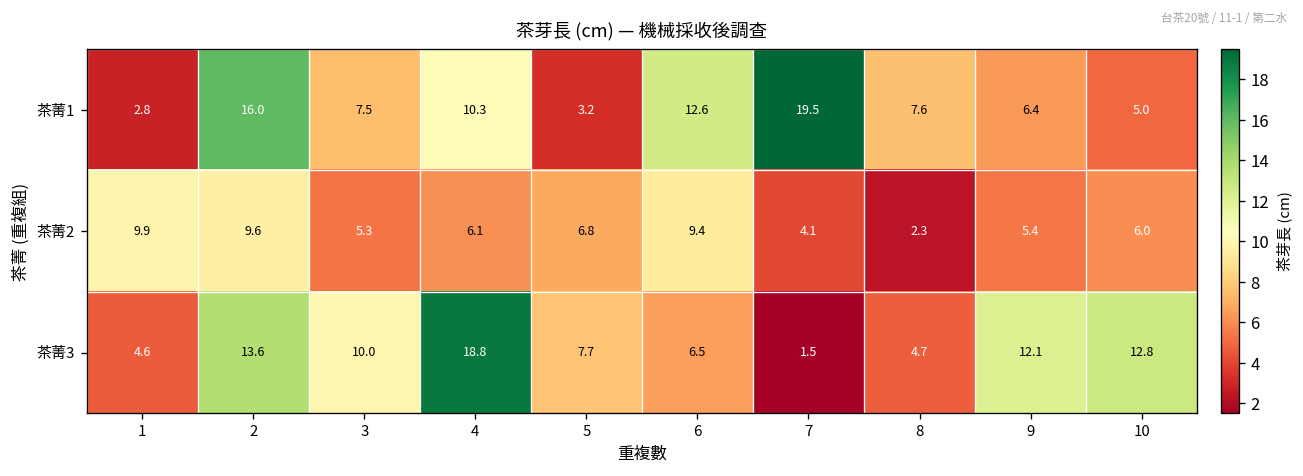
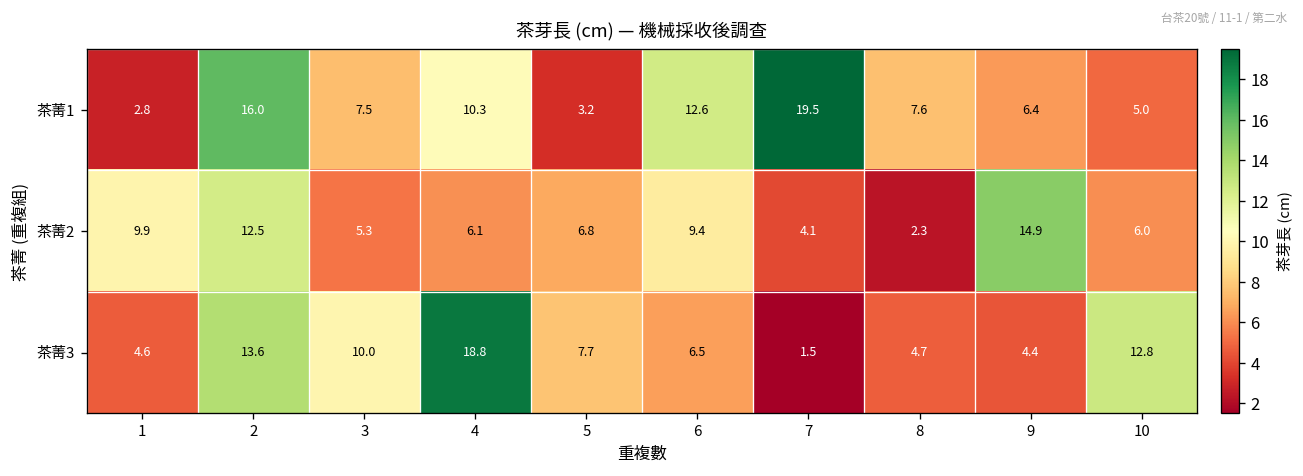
茶菁2, 2: 9.6 -> 12.5
茶菁2, 9: 5.4 -> 14.9
茶菁3, 9: 12.1 -> 4.4
